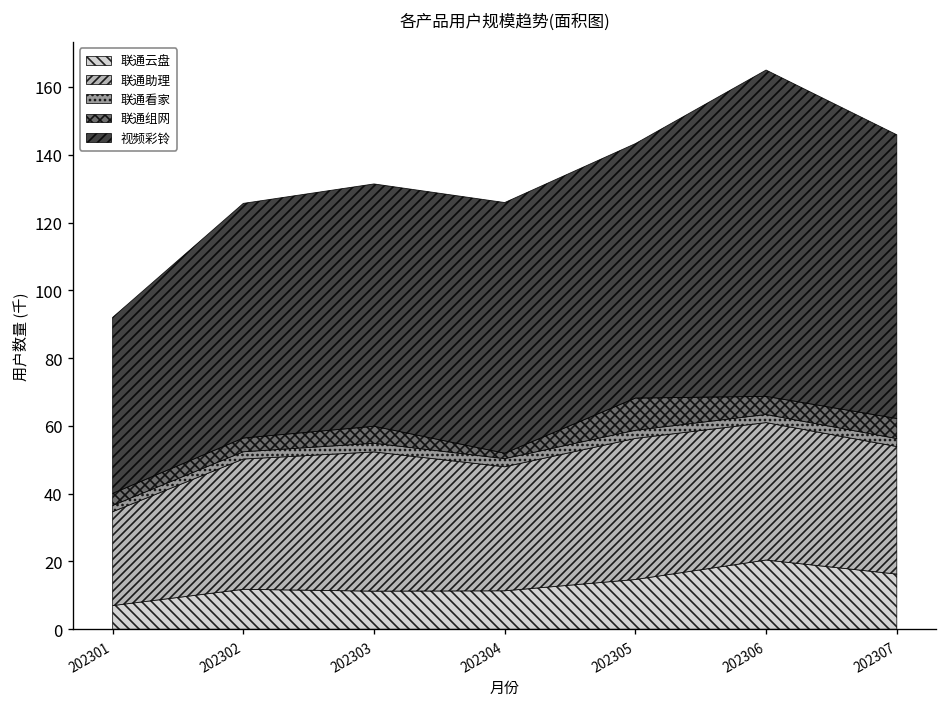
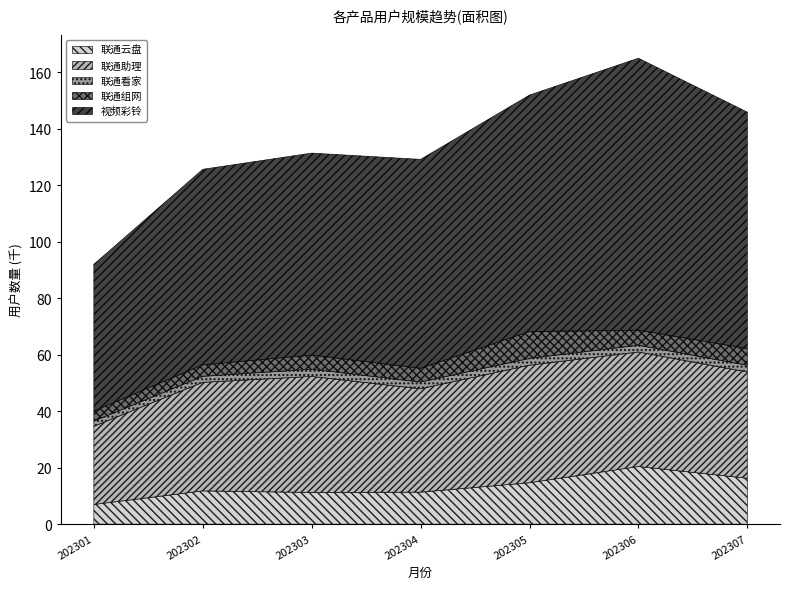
联通组网, 202304: 2 -> 5
视频彩铃, 202305: 75 -> 84
